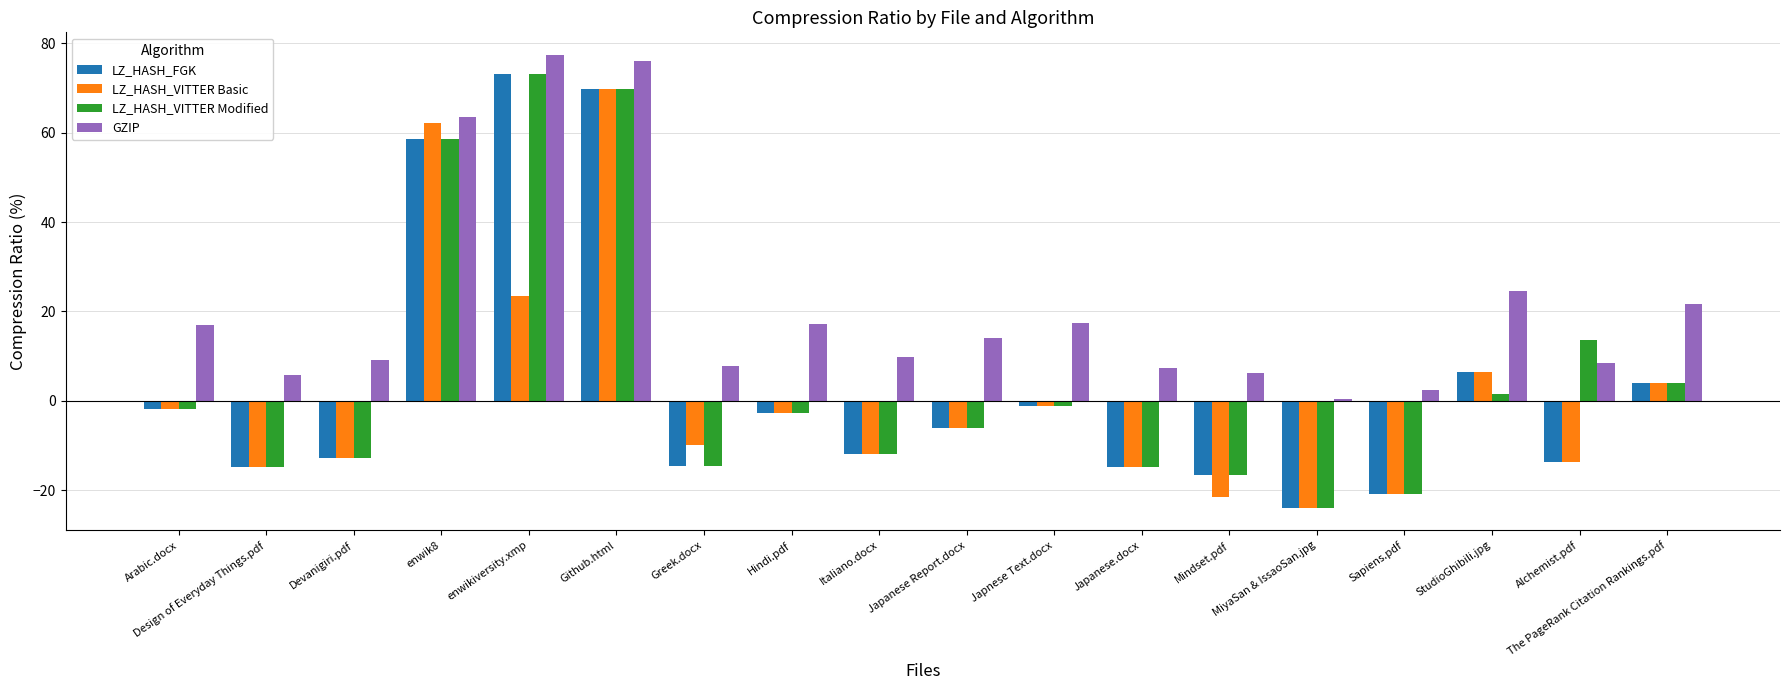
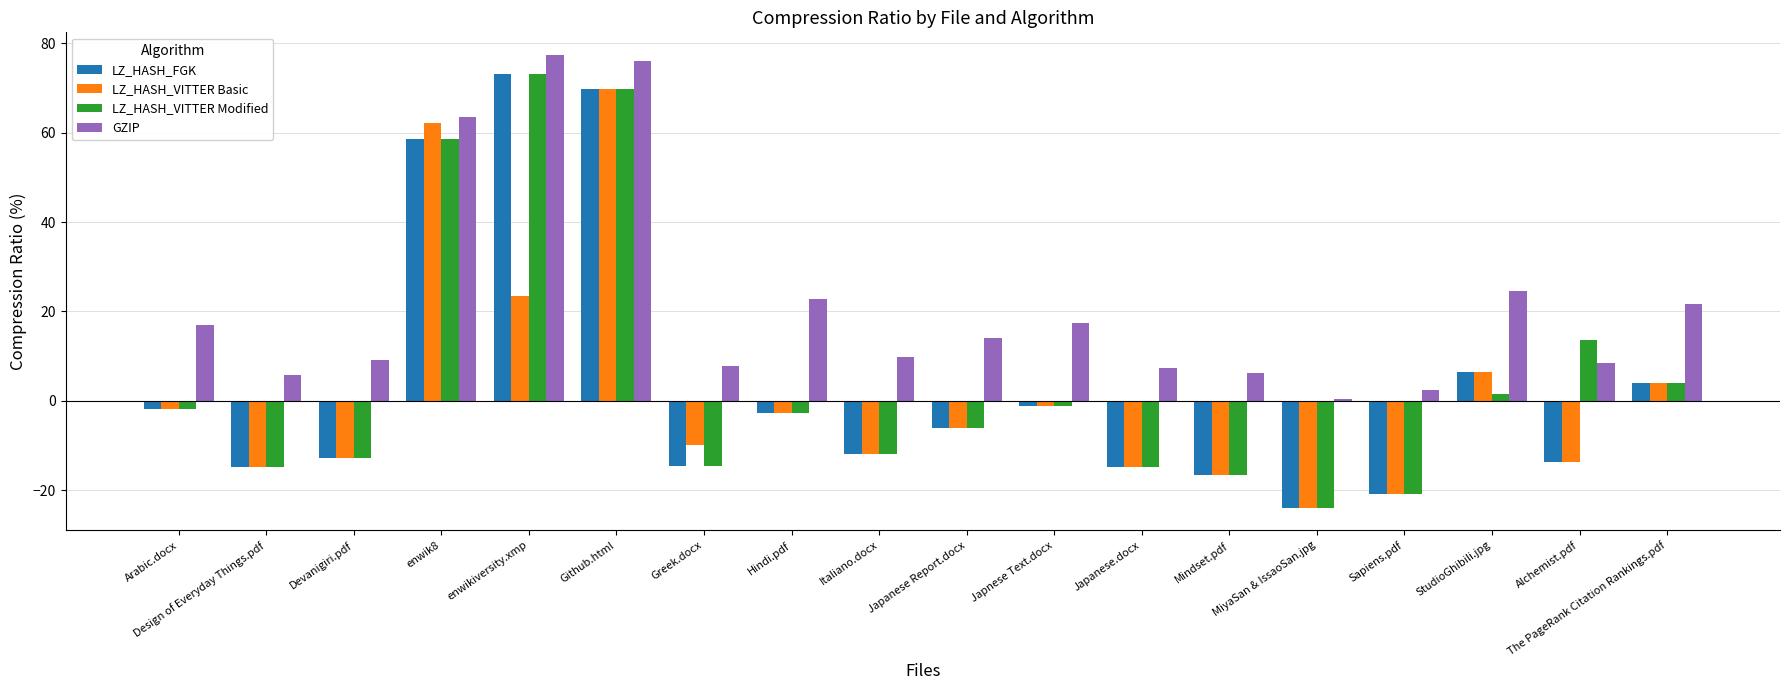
GZIP, Hindi.pdf: 17 -> 23
LZ_HASH_VITTER Basic, Mindset.pdf: -22 -> -17
